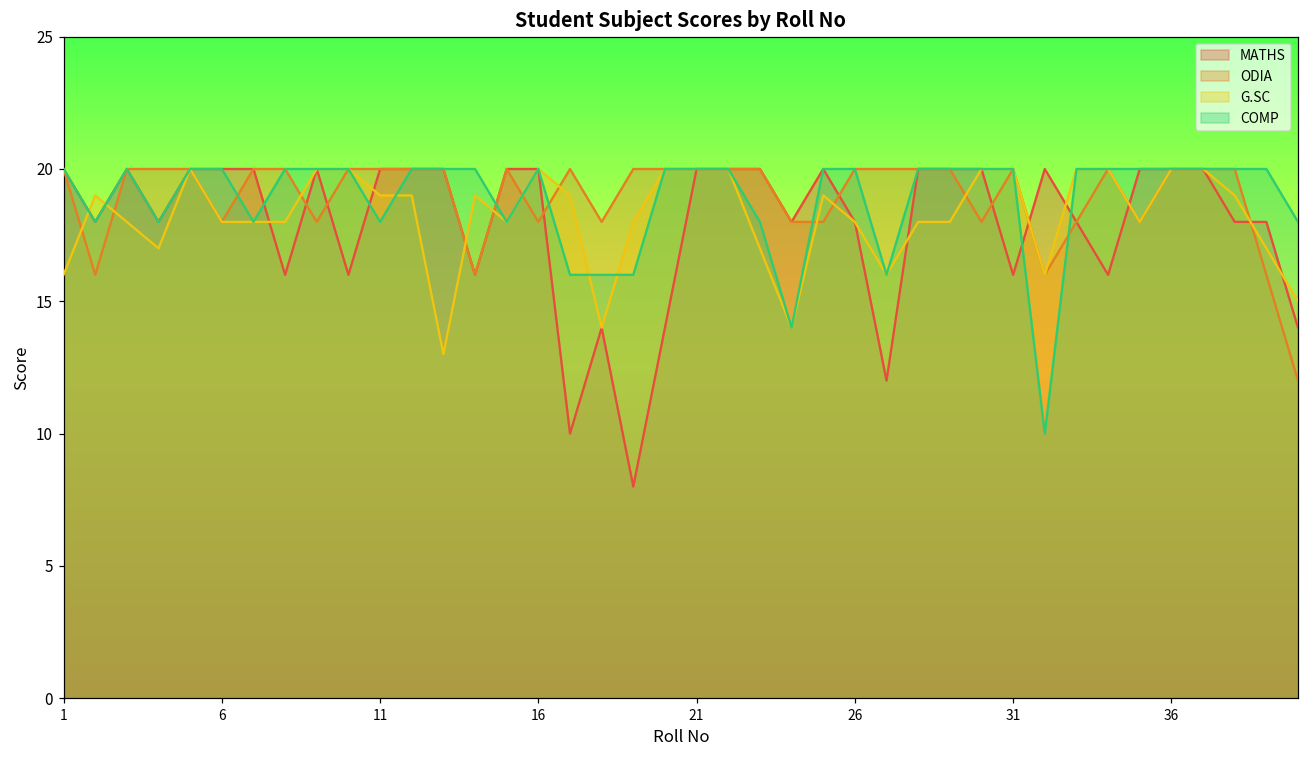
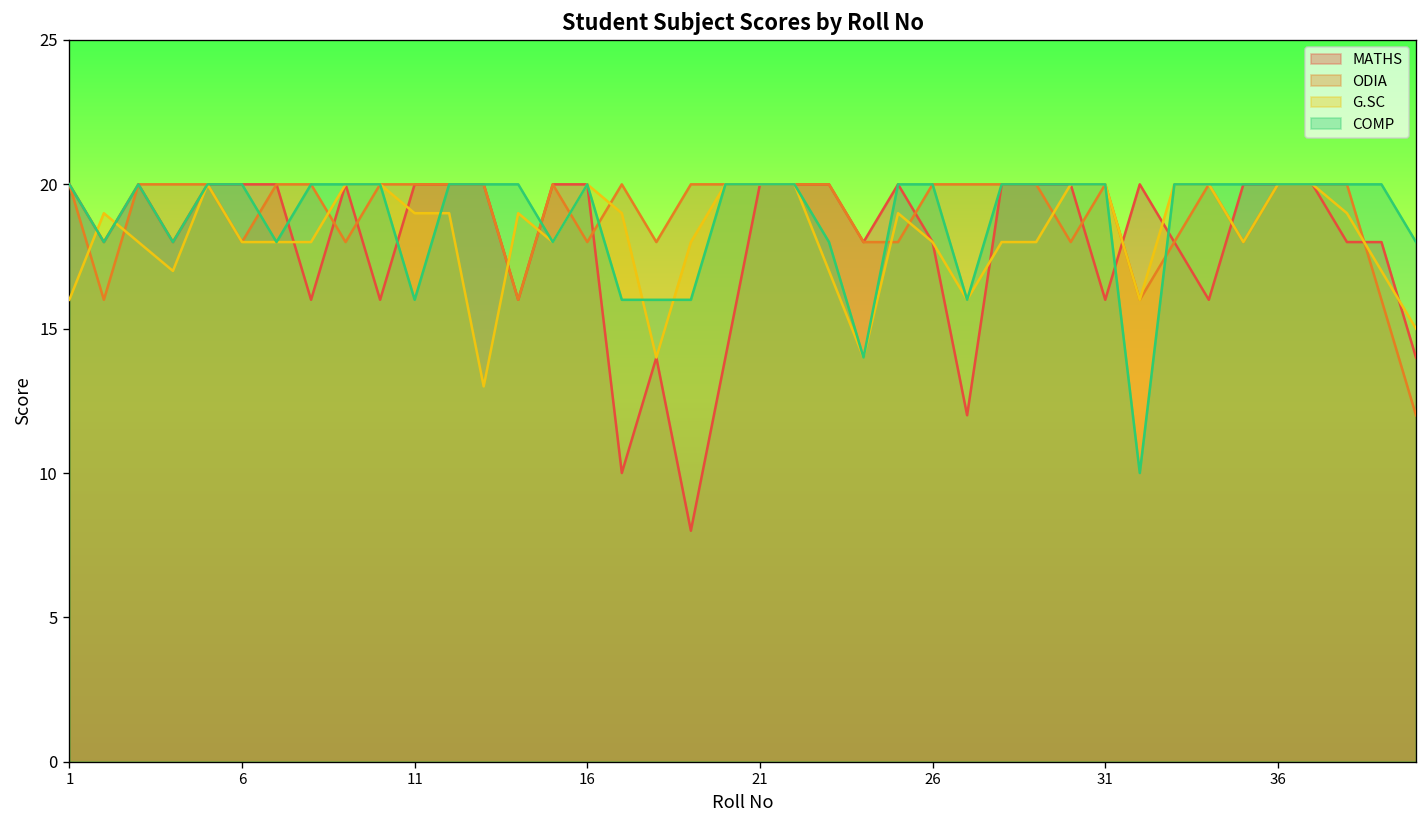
COMP, 11: 18 -> 16
